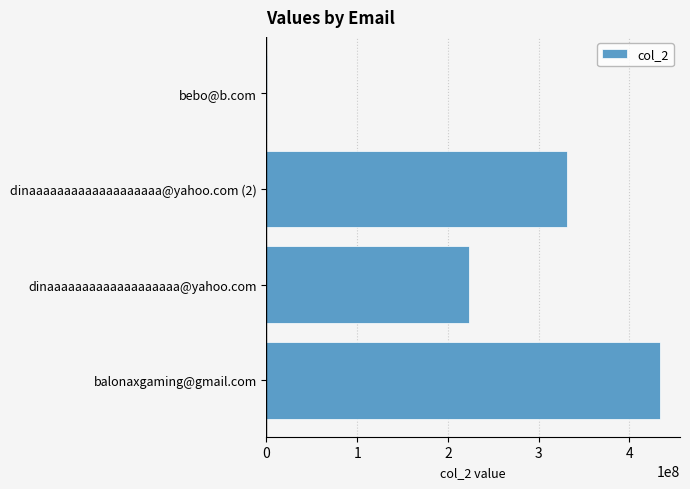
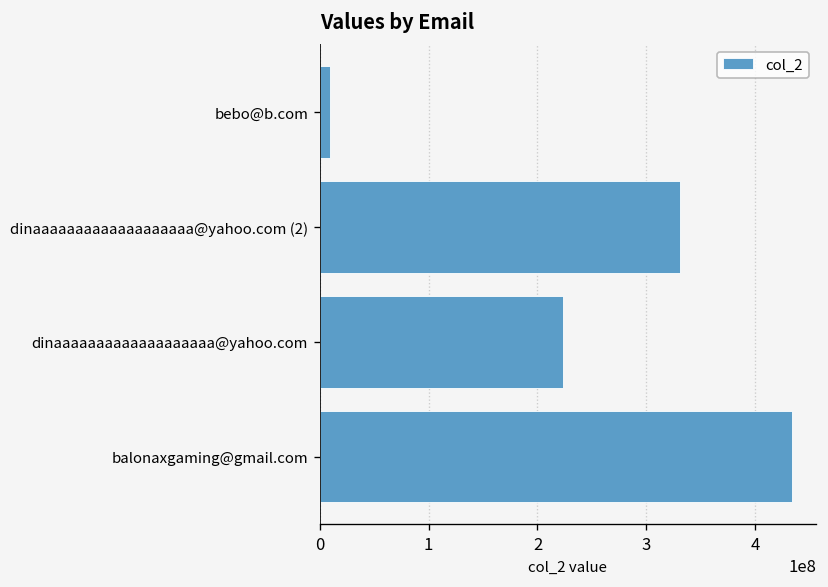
bebo@b.com: 0 -> 10000000
